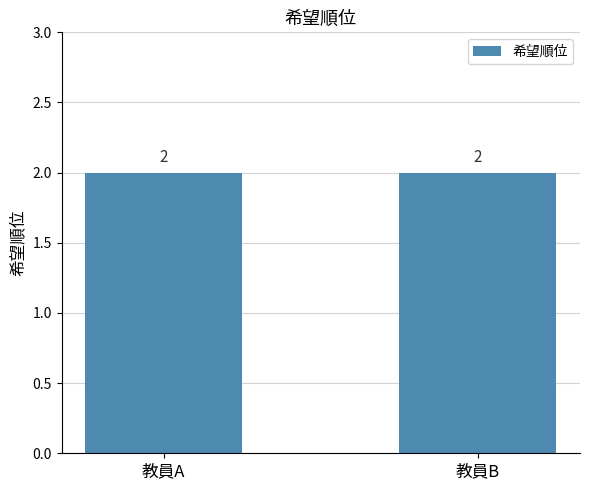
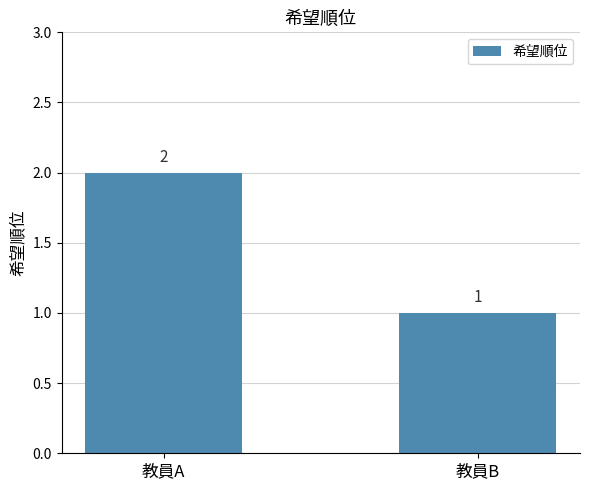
教員B: 2 -> 1
